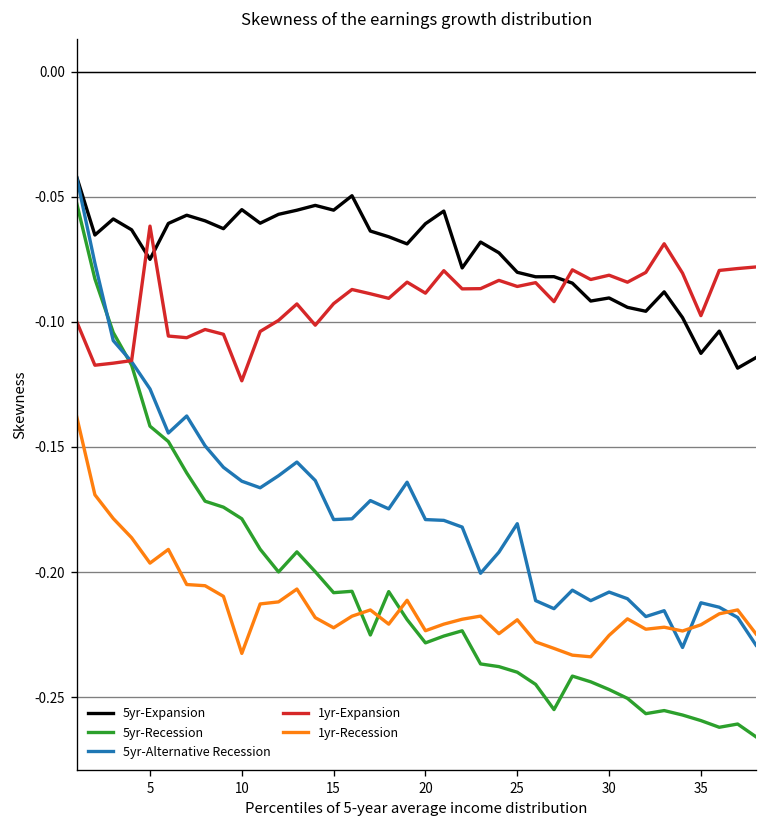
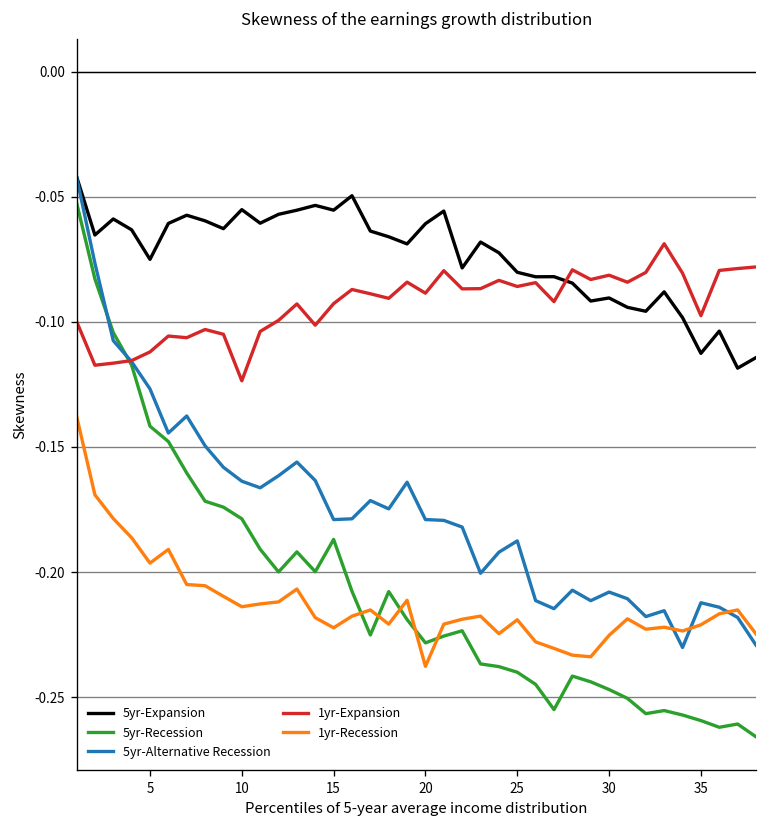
1yr-Expansion, 5: -0.062 -> -0.112
1yr-Recession, 10: -0.233 -> -0.214
5yr-Recession, 15: -0.208 -> -0.187
1yr-Recession, 20: -0.223 -> -0.238
5yr-Alternative Recession, 25: -0.181 -> -0.188
